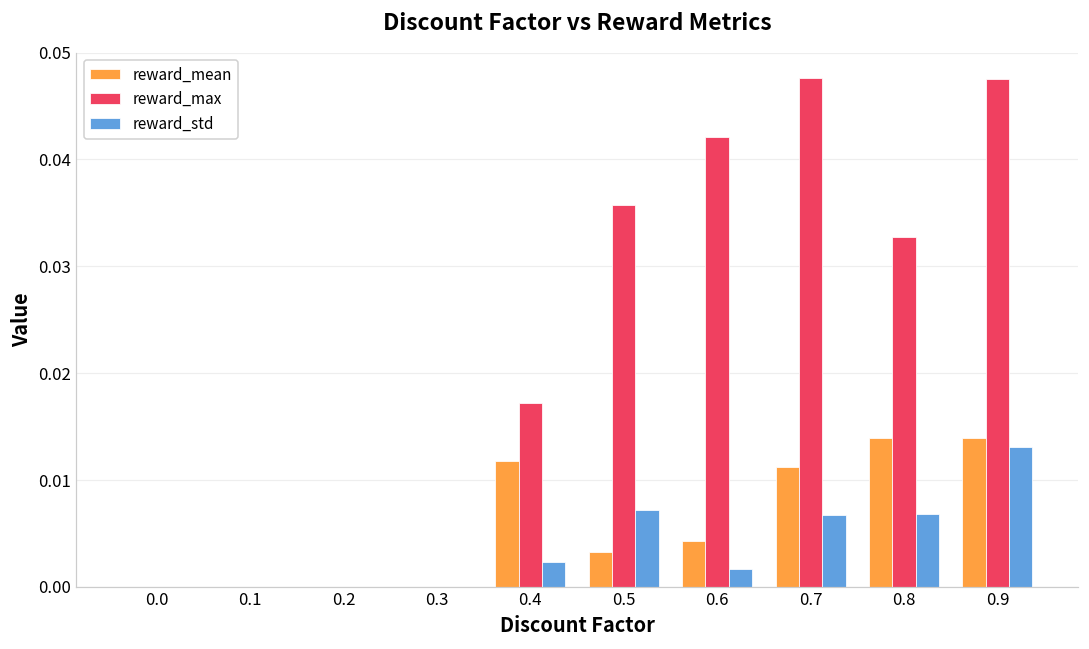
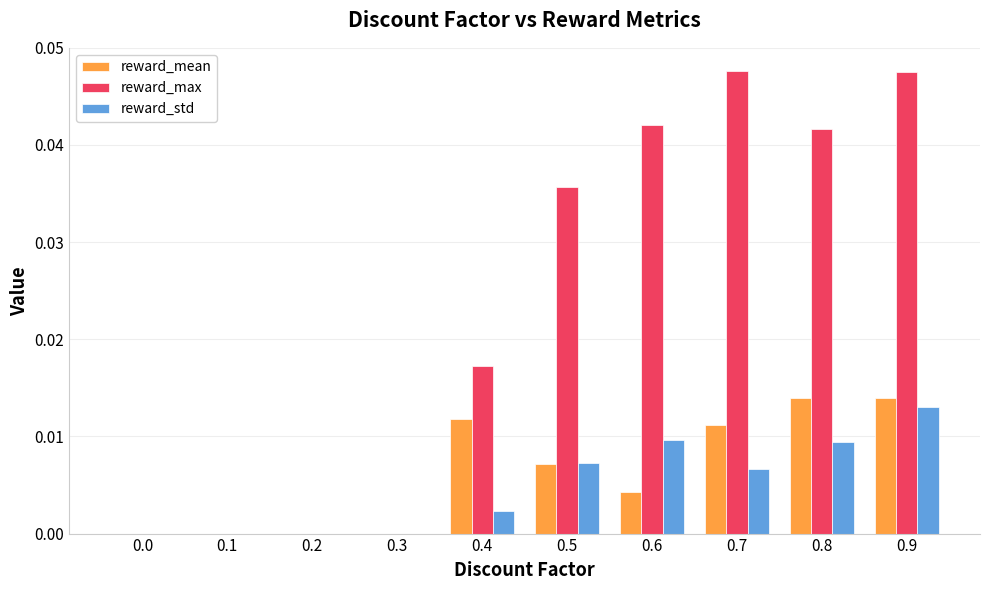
reward_mean, 0.5: 0.003 -> 0.007
reward_std, 0.6: 0.002 -> 0.010
reward_max, 0.8: 0.033 -> 0.042
reward_std, 0.8: 0.007 -> 0.009
